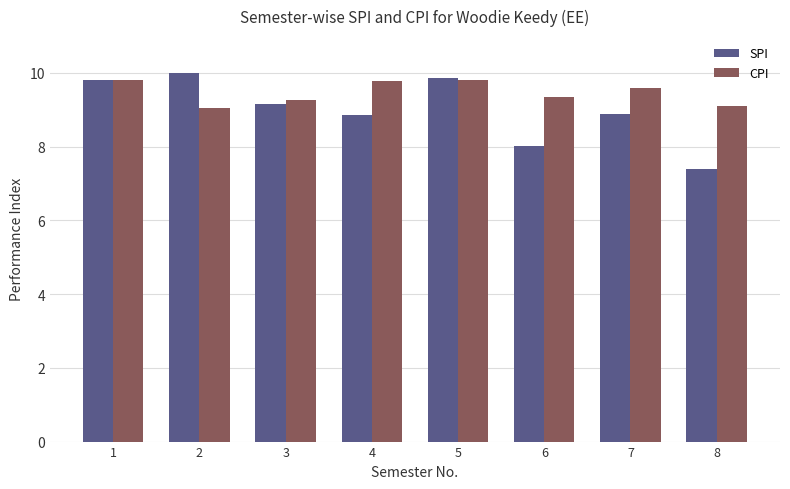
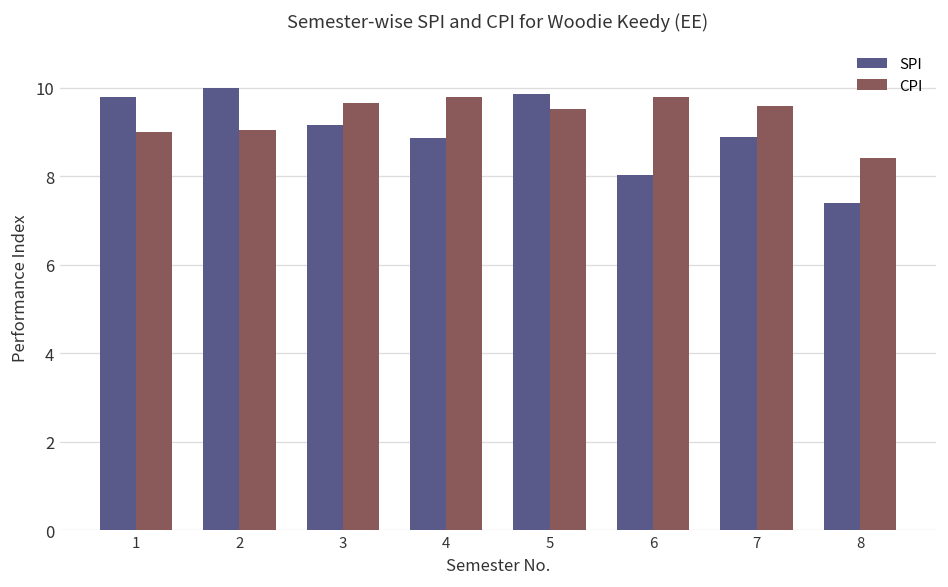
CPI, 1: 9.8 -> 9.0
CPI, 3: 9.3 -> 9.7
CPI, 5: 9.8 -> 9.5
CPI, 6: 9.4 -> 9.8
CPI, 8: 9.1 -> 8.4
